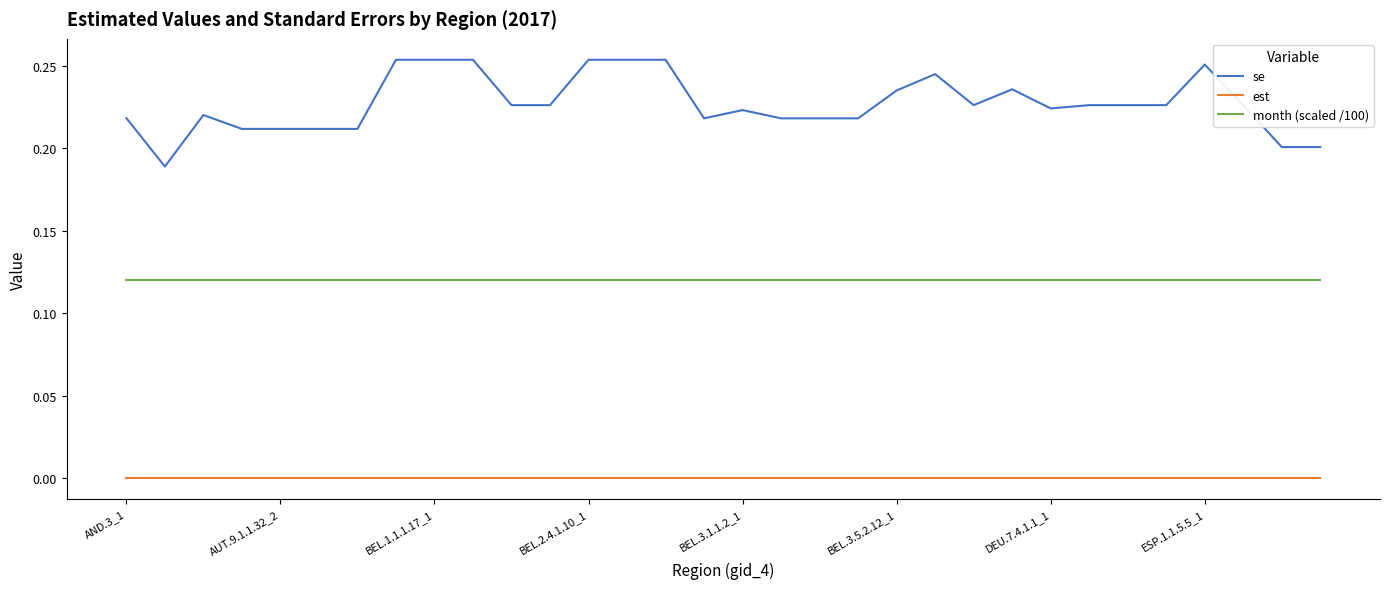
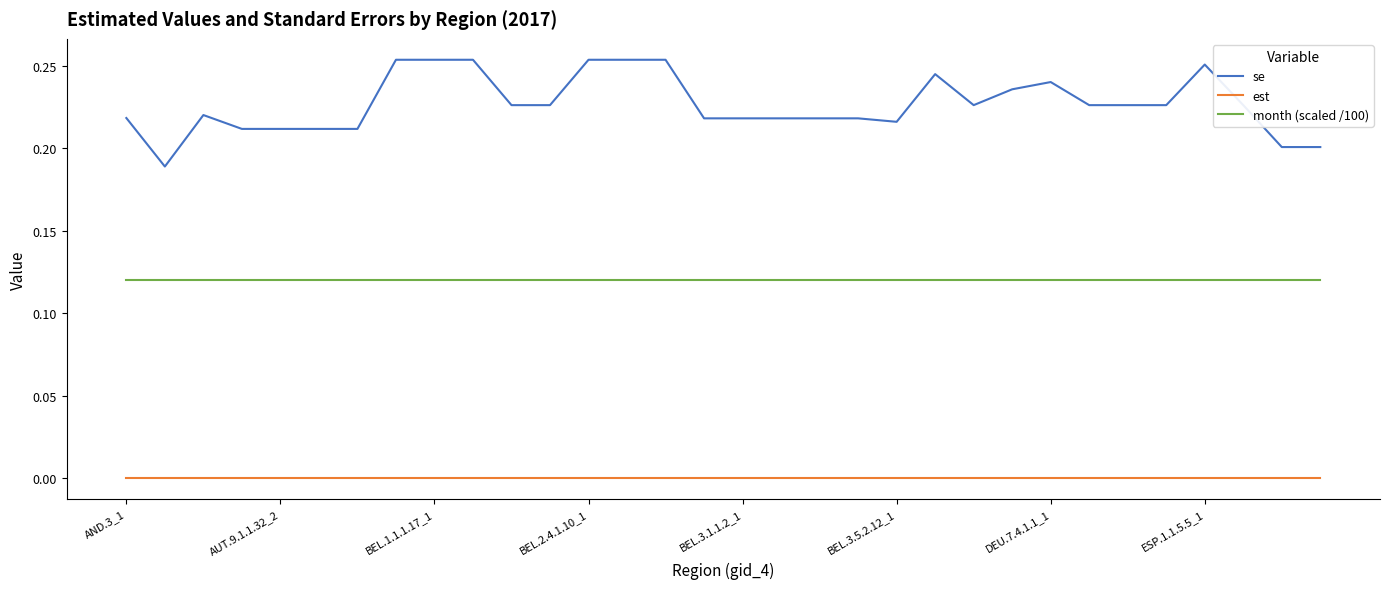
se, BEL.3.1.1.2_1: 0.223 -> 0.218
se, BEL.3.5.2.12_1: 0.235 -> 0.216
se, DEU.7.4.1.1_1: 0.224 -> 0.240
